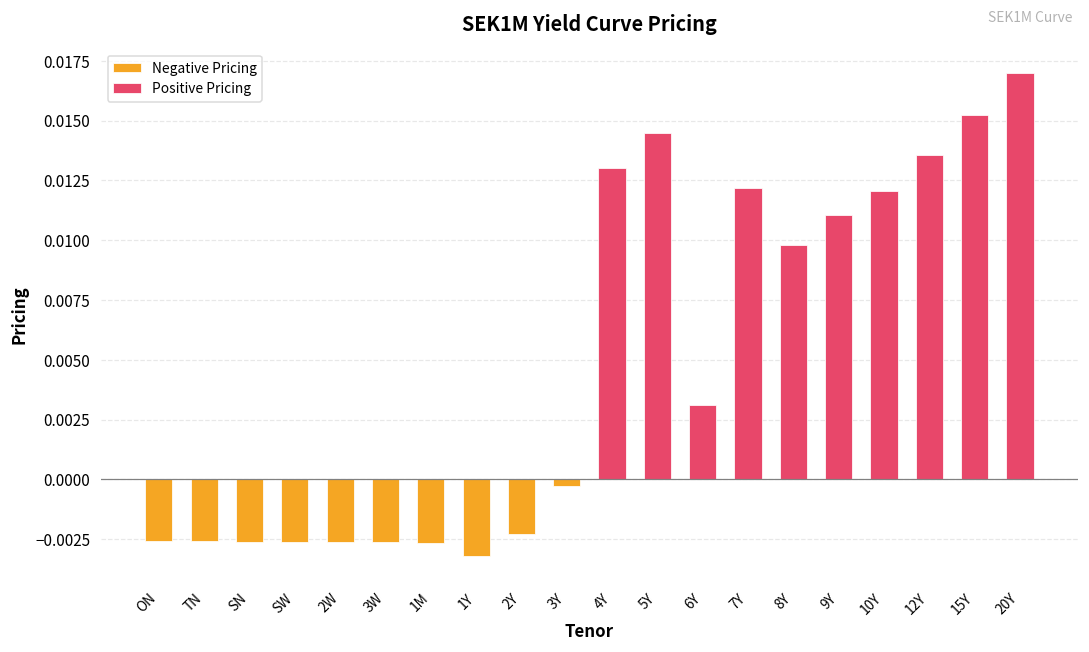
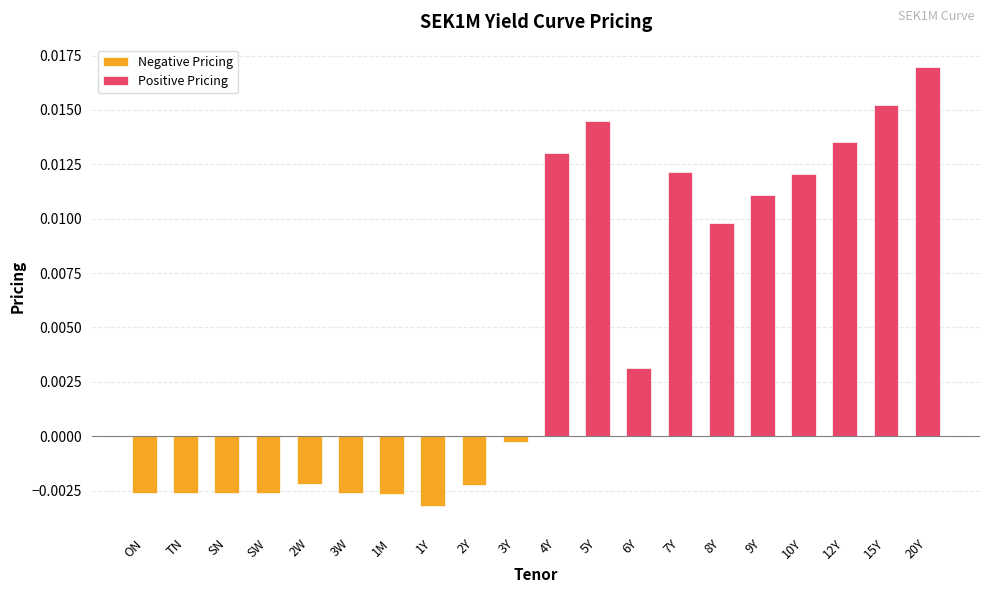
Negative Pricing, 2W: -0.0026 -> -0.0022
